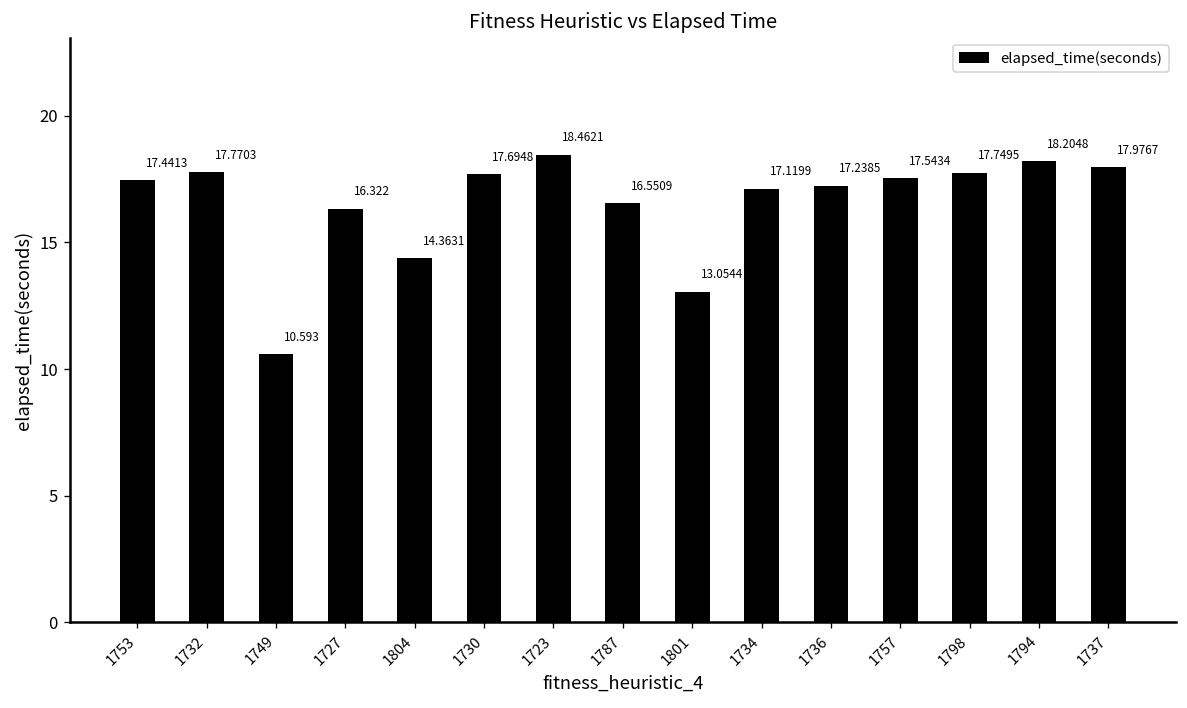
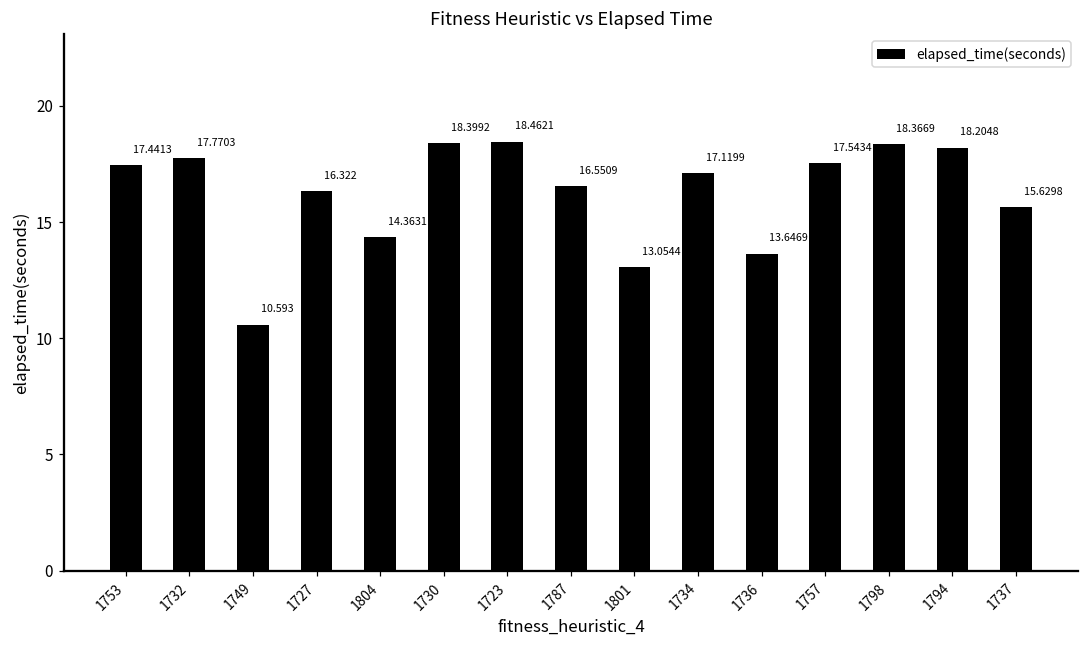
1730: 17.6948 -> 18.3992
1736: 17.2385 -> 13.6469
1798: 17.7495 -> 18.3669
1737: 17.9767 -> 15.6298
